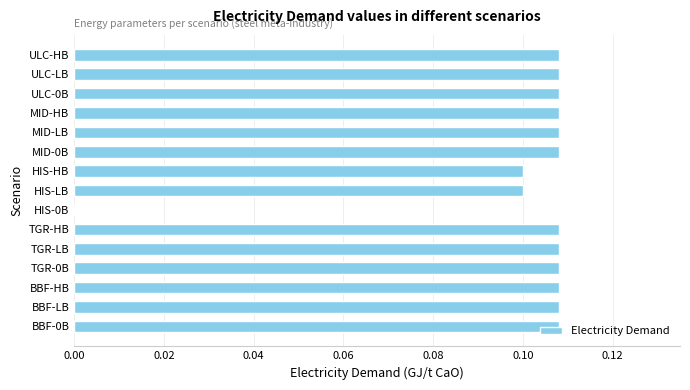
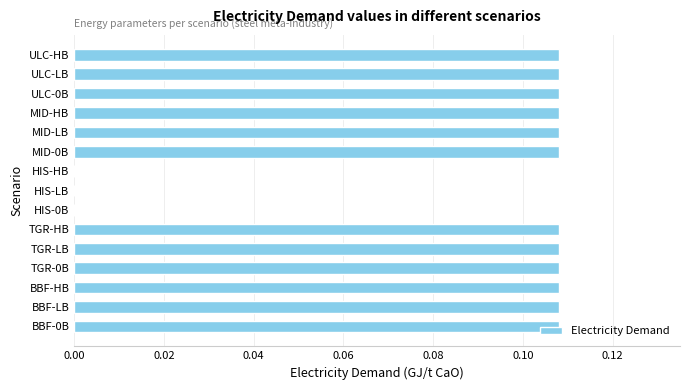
HIS-HB: 0.1 -> 0.0
HIS-LB: 0.1 -> 0.0
